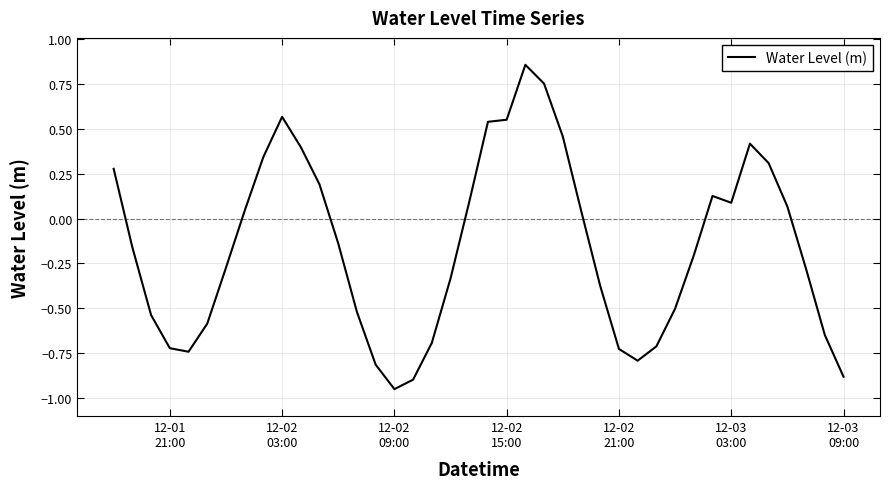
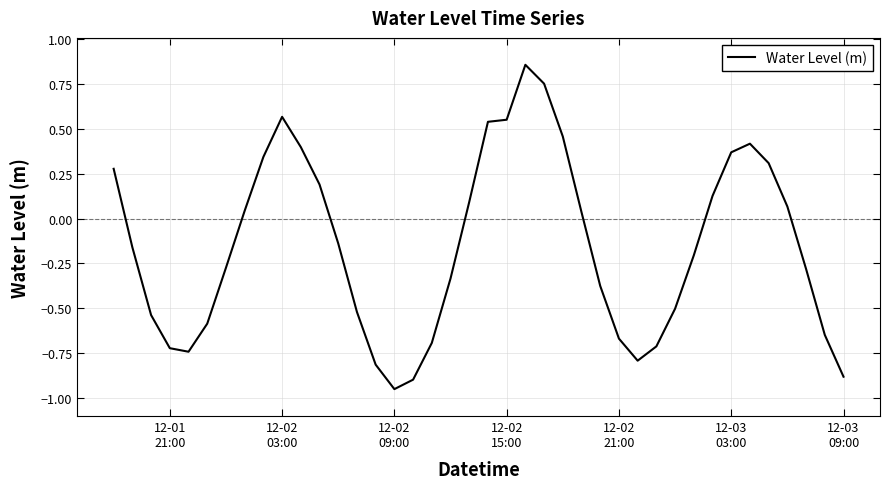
12-02 21:00: -0.73 -> -0.67
12-03 03:00: 0.09 -> 0.37
